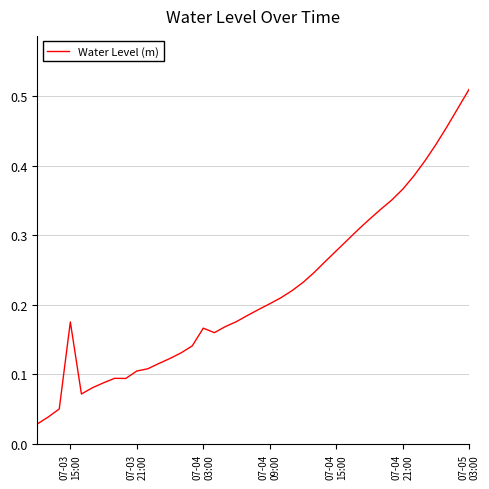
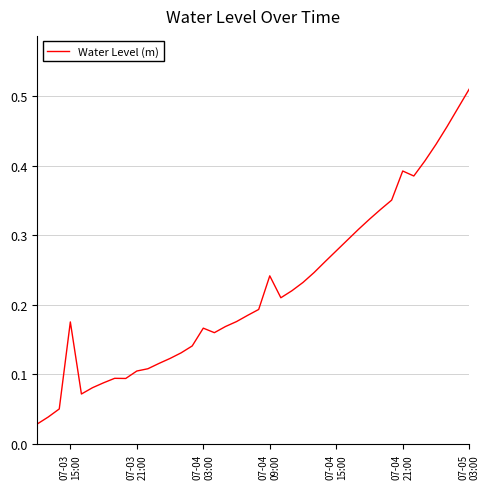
07-04 09:00: 0.20 -> 0.24
07-04 21:00: 0.37 -> 0.39
